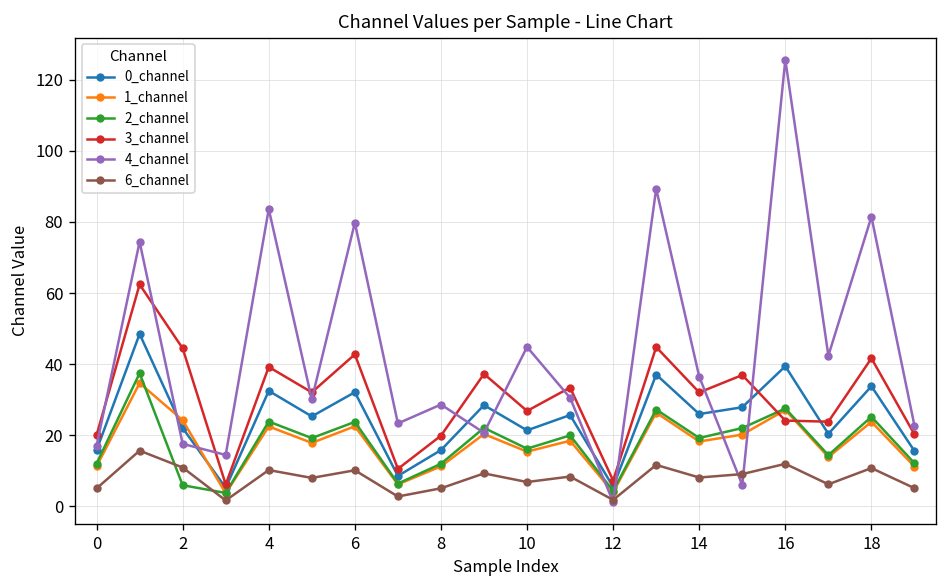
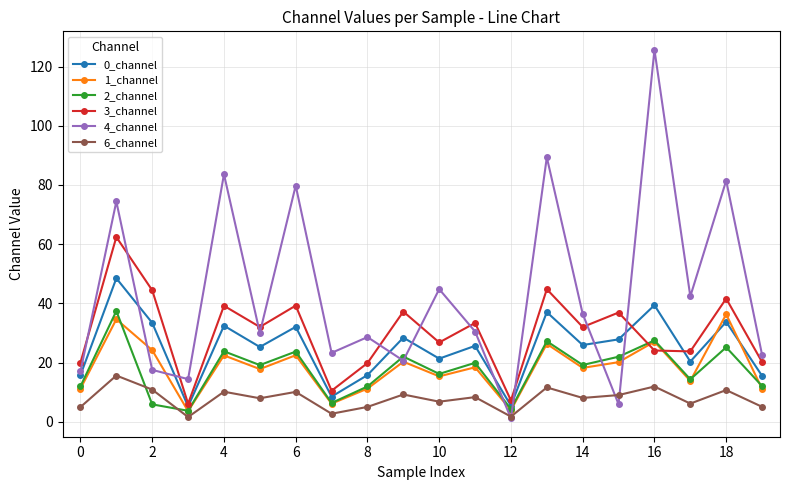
0_channel, 2: 22 -> 33
3_channel, 6: 43 -> 39
1_channel, 18: 24 -> 36
